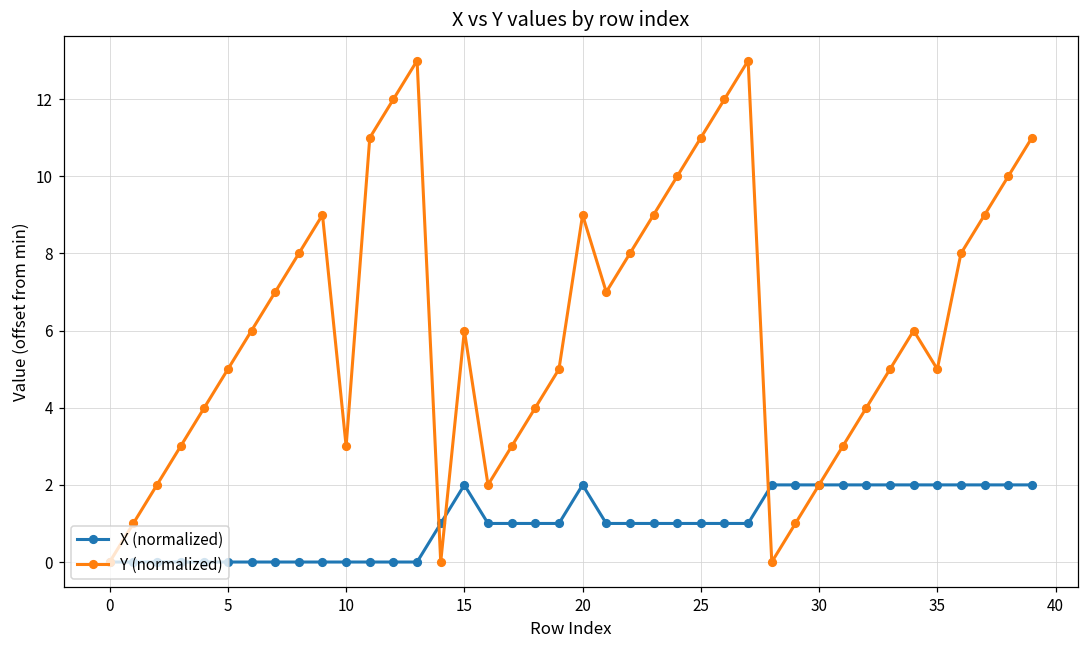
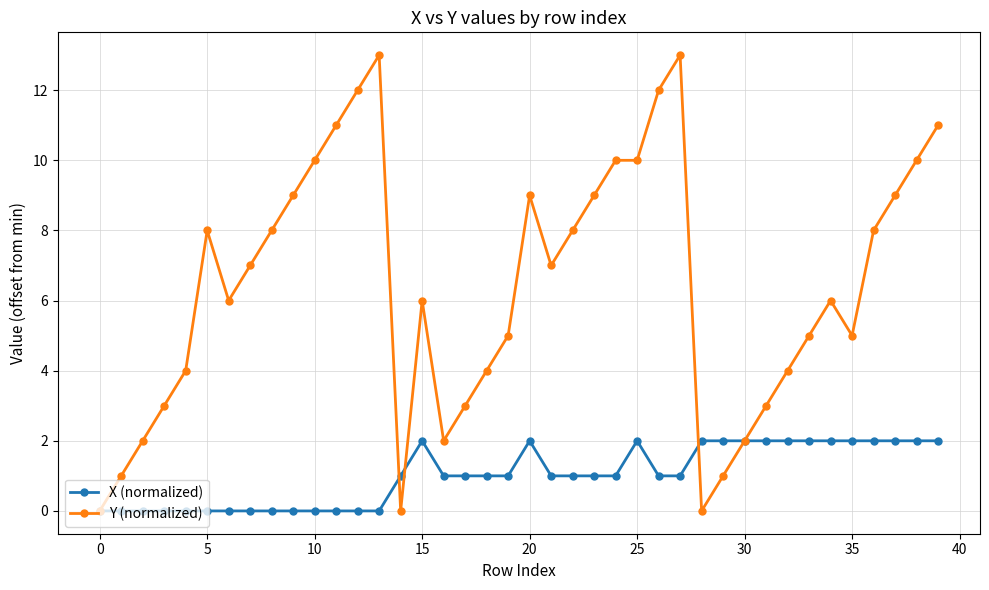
Y (normalized), 5: 5.0 -> 8.0
Y (normalized), 10: 3.0 -> 10.0
X (normalized), 25: 1.0 -> 2.0
Y (normalized), 25: 11.0 -> 10.0
